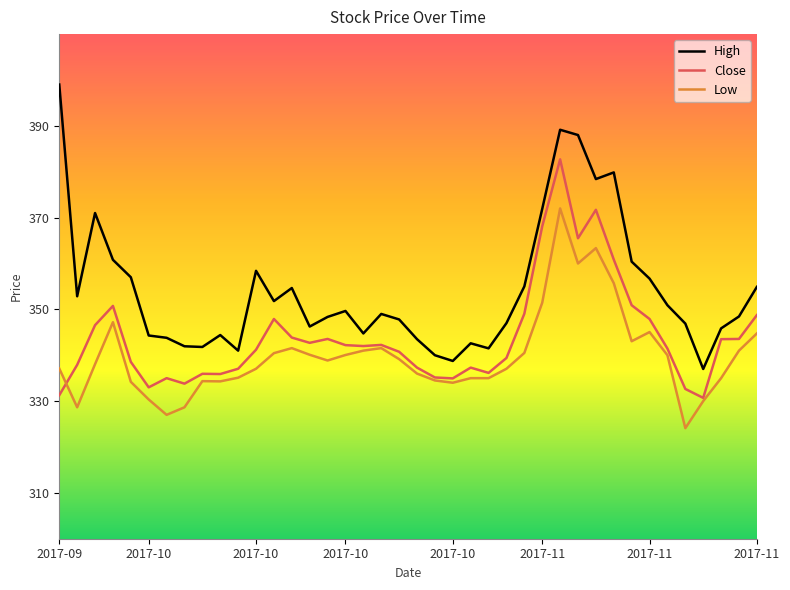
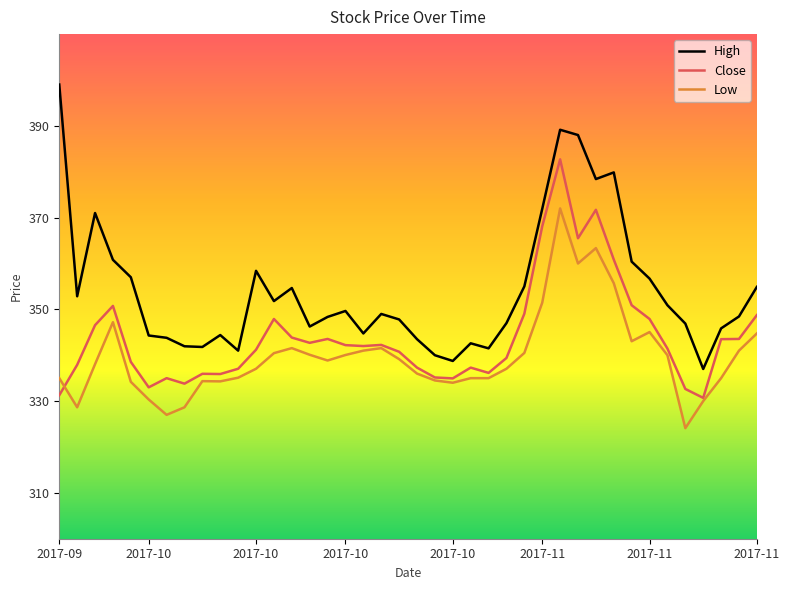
Low, 2017-09: 337 -> 335
